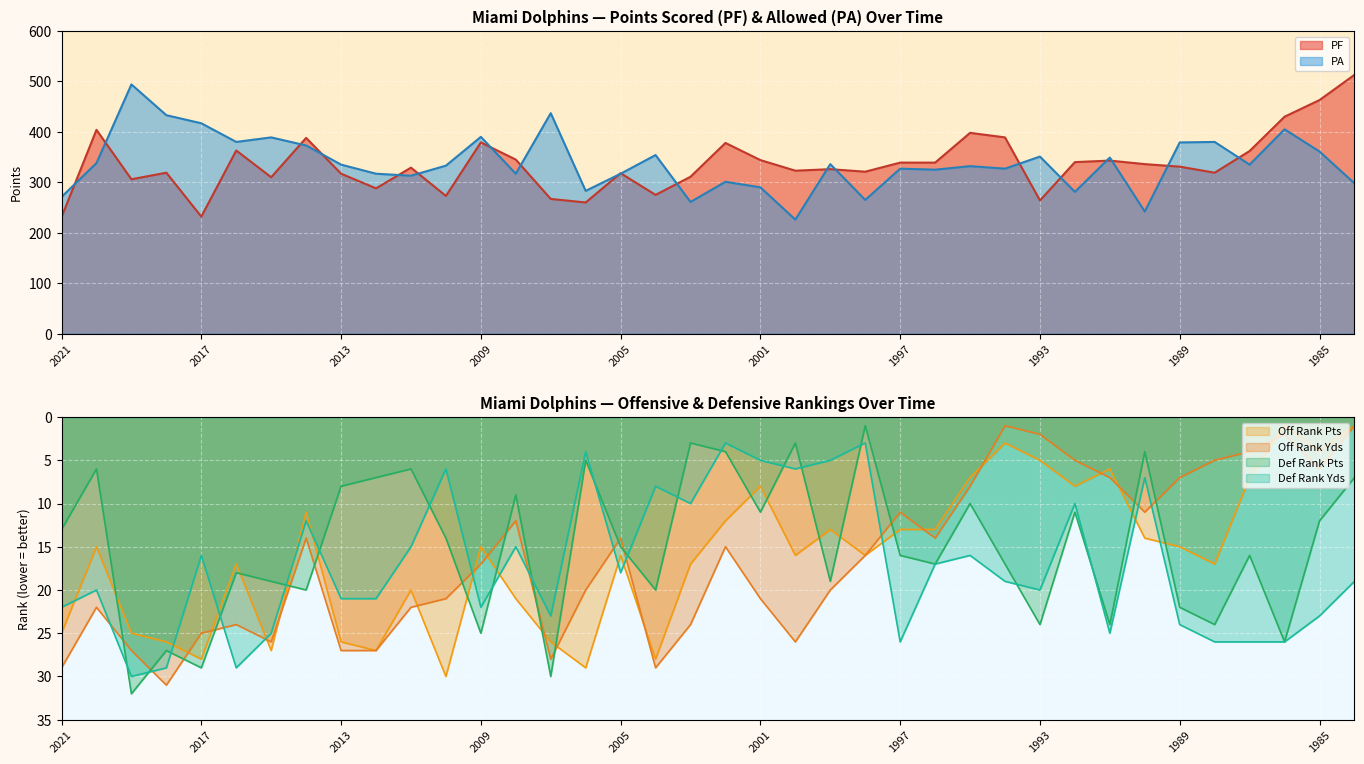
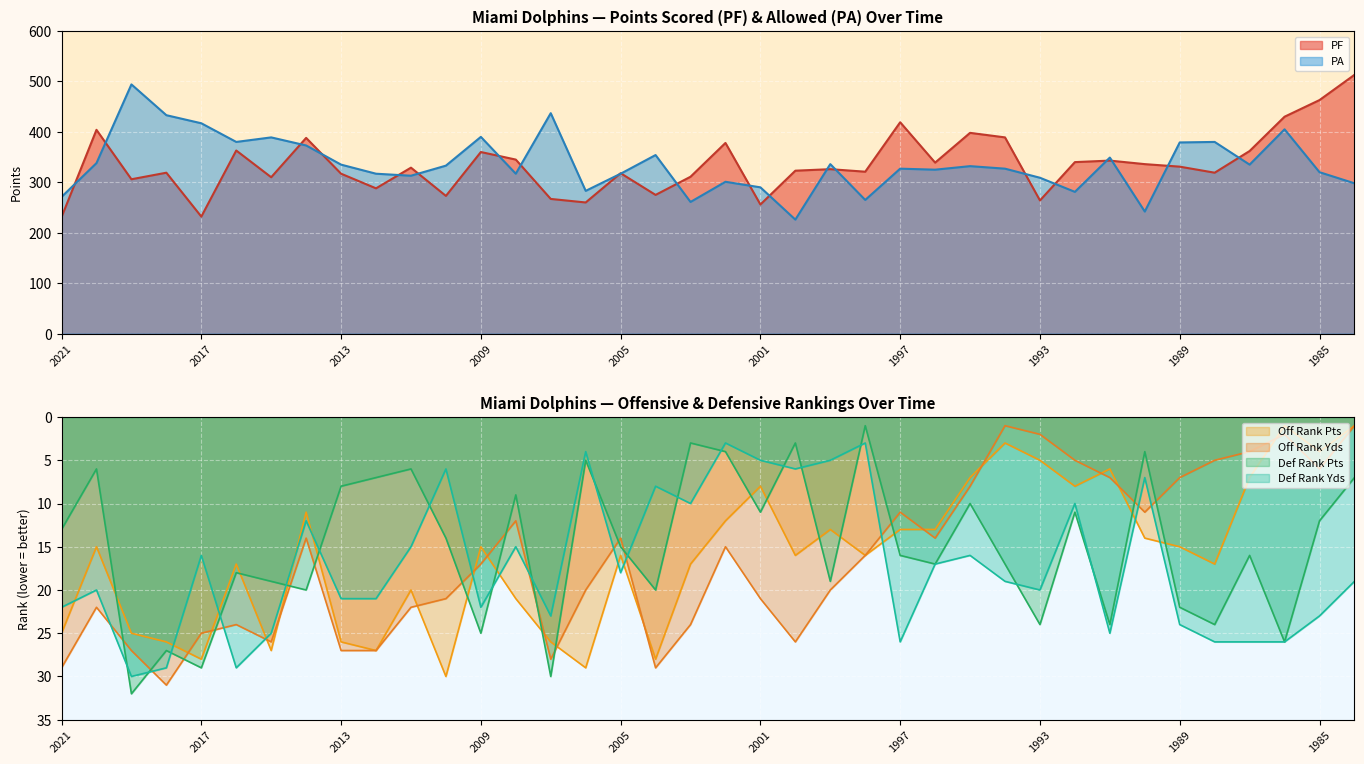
Miami Dolphins — Points Scored (PF) & Allowed (PA) Over Time, PF, 2009: 380 -> 360
Miami Dolphins — Points Scored (PF) & Allowed (PA) Over Time, PF, 2001: 340 -> 260
Miami Dolphins — Points Scored (PF) & Allowed (PA) Over Time, PF, 1997: 340 -> 420
Miami Dolphins — Points Scored (PF) & Allowed (PA) Over Time, PA, 1993: 350 -> 310
Miami Dolphins — Points Scored (PF) & Allowed (PA) Over Time, PA, 1985: 360 -> 320
